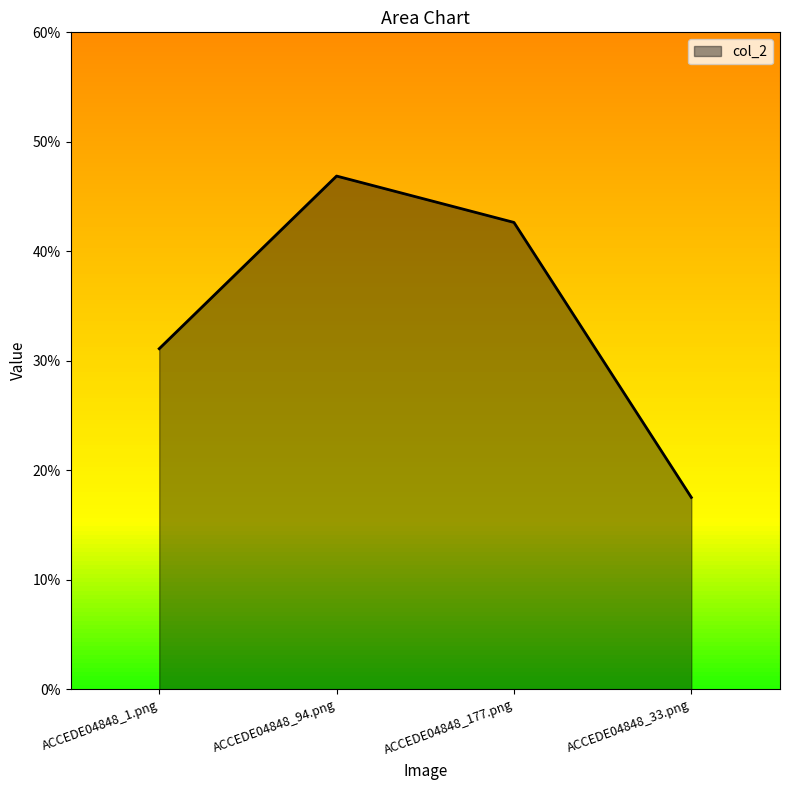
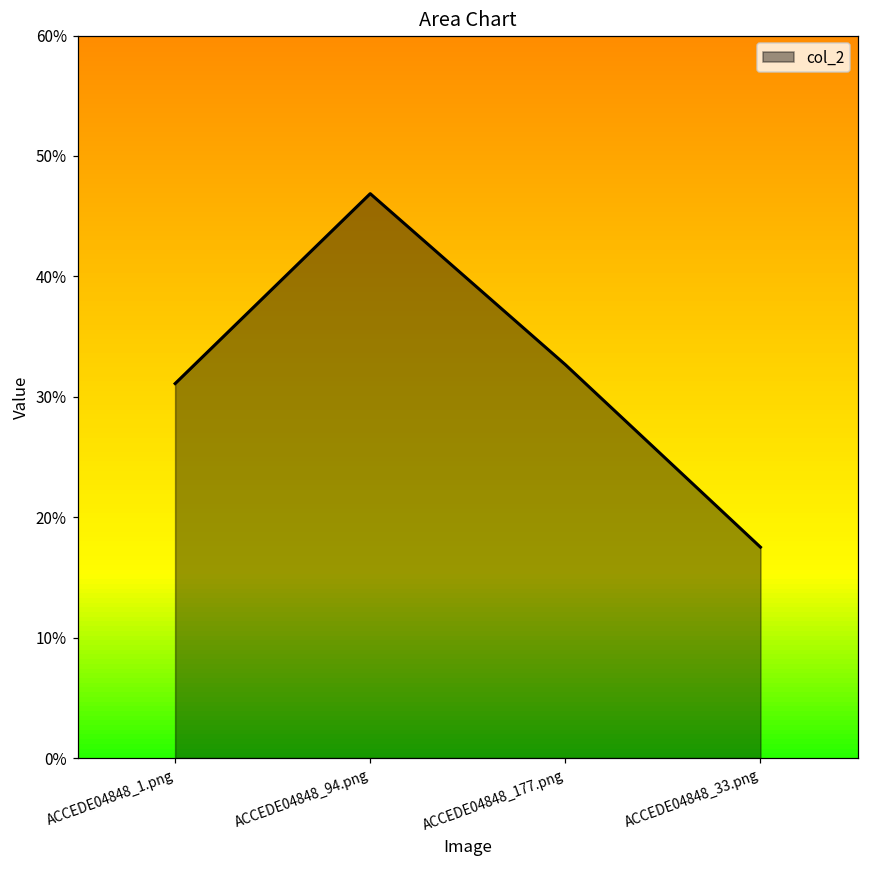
ACCEDE04848_177.png: 42.6% -> 32.7%
